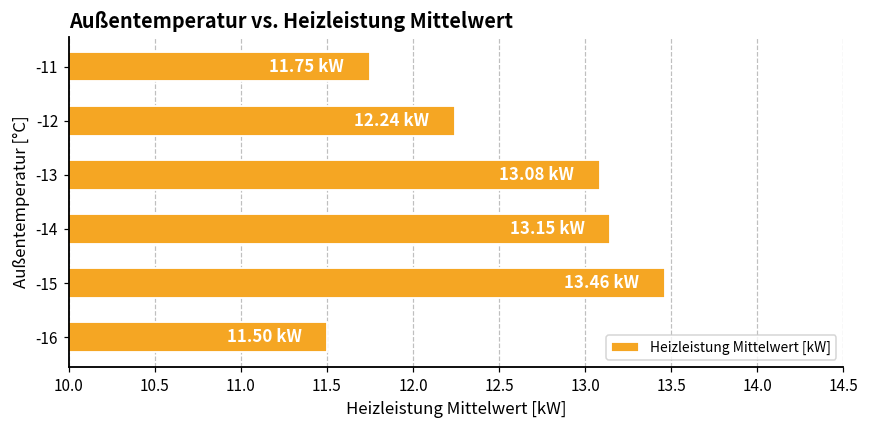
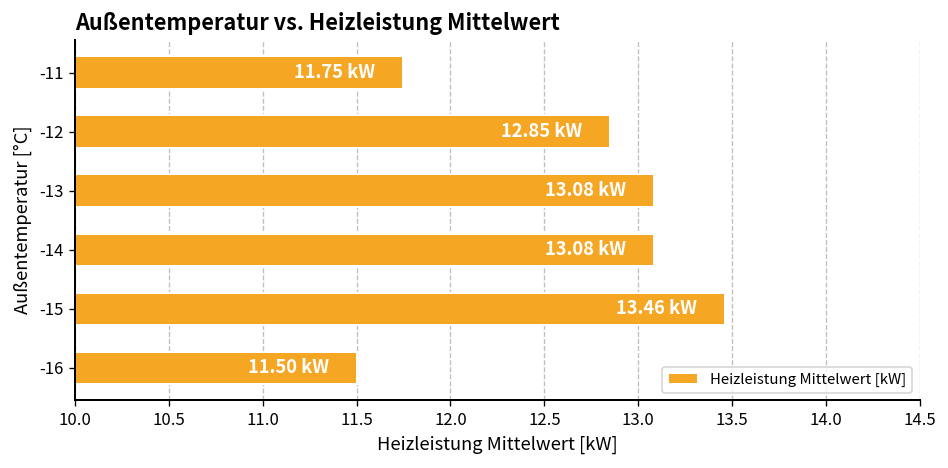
-12: 12.24 -> 12.85
-14: 13.15 -> 13.08
